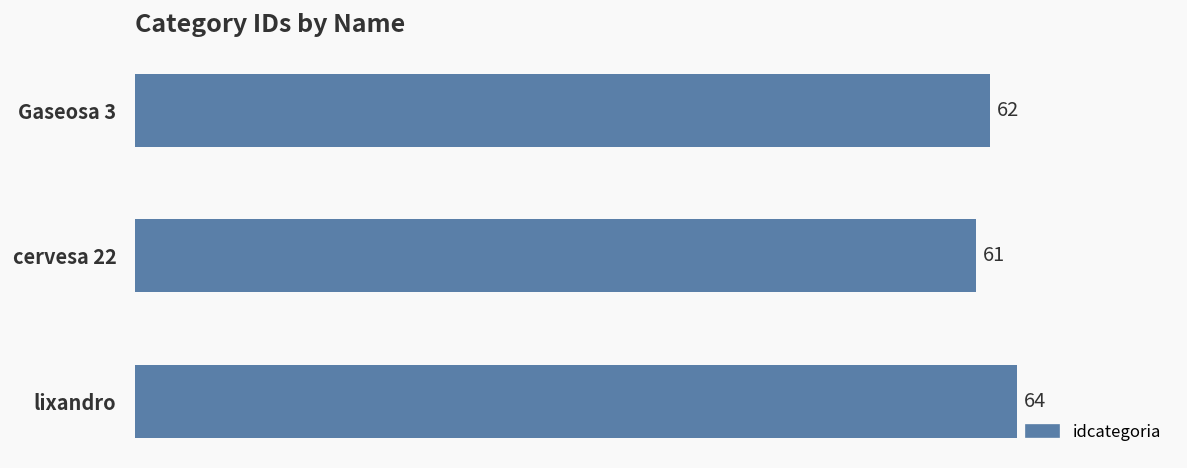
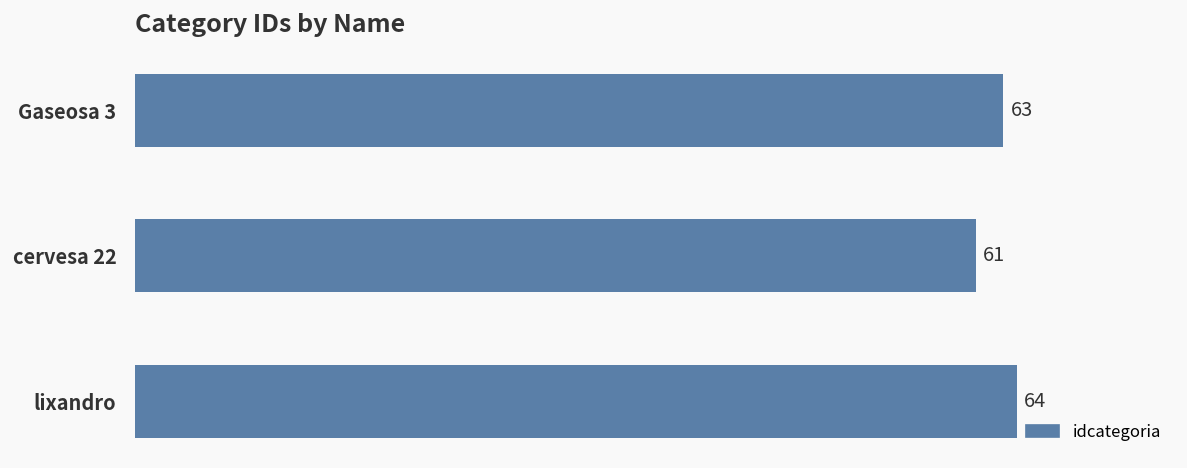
Gaseosa 3: 62 -> 63
